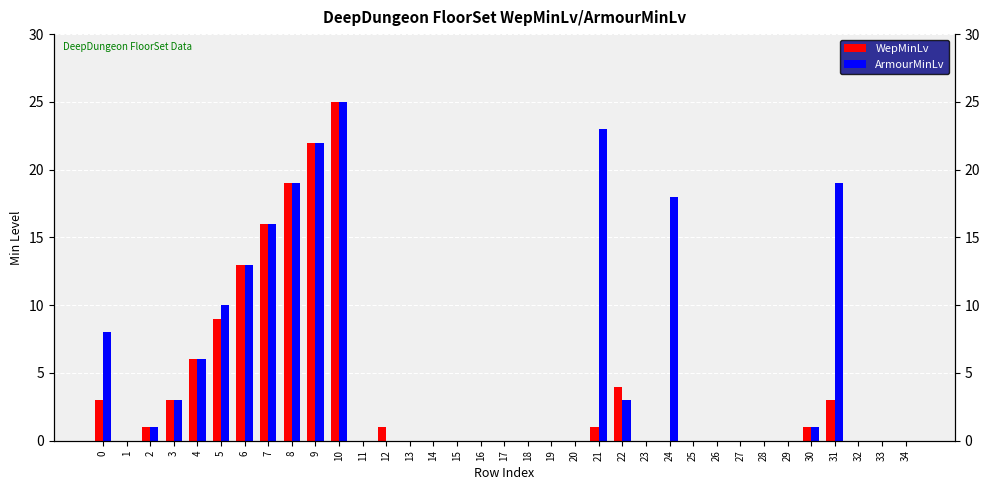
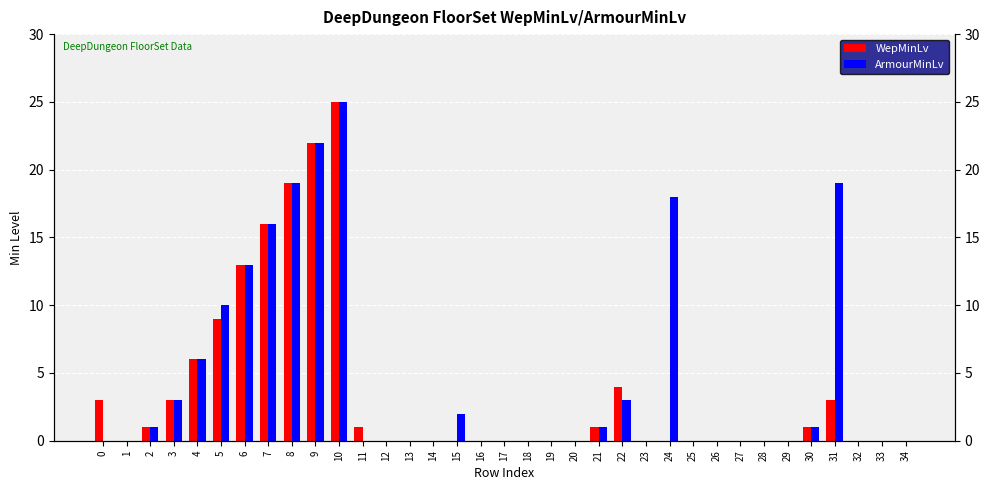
ArmourMinLv, 0: 8 -> 0
WepMinLv, 11: 0 -> 1
WepMinLv, 12: 1 -> 0
ArmourMinLv, 15: 0 -> 2
ArmourMinLv, 21: 23 -> 1
